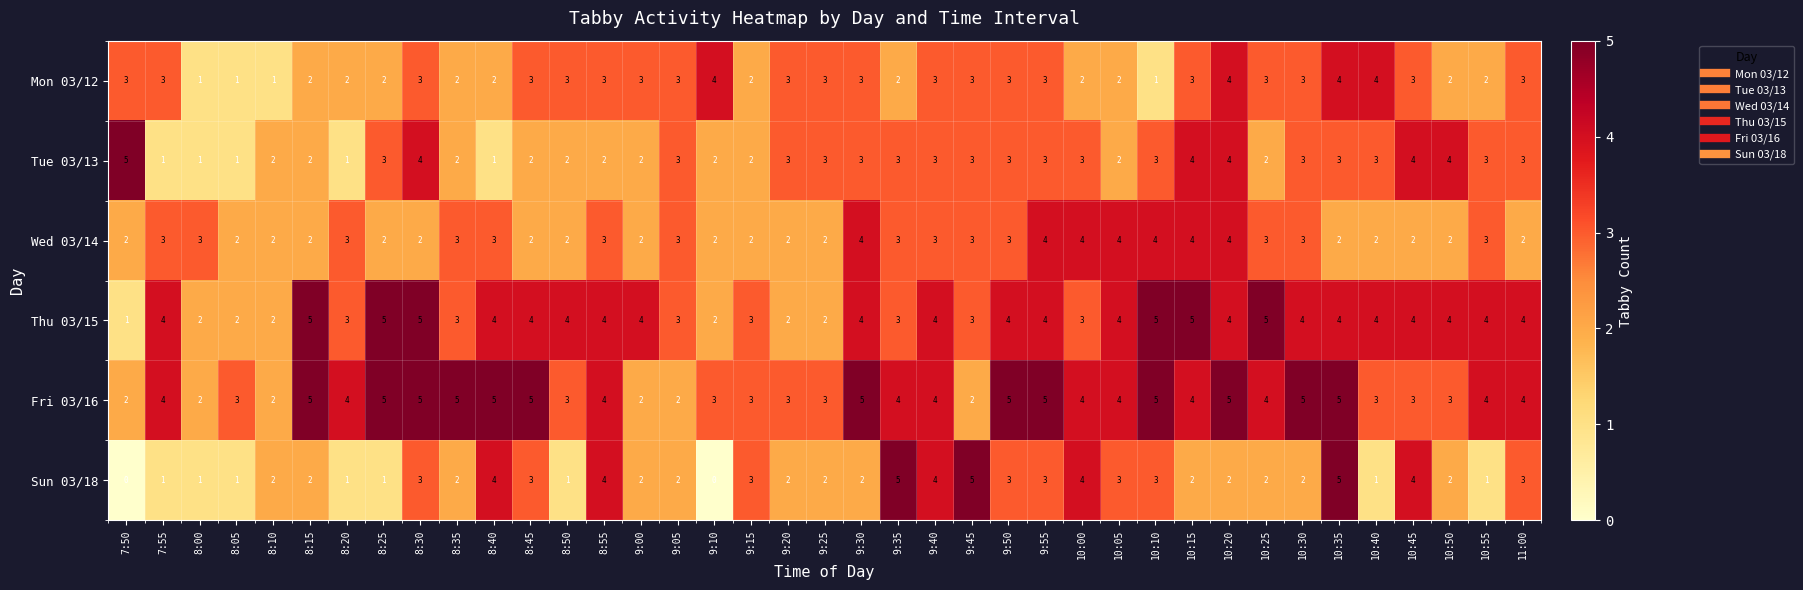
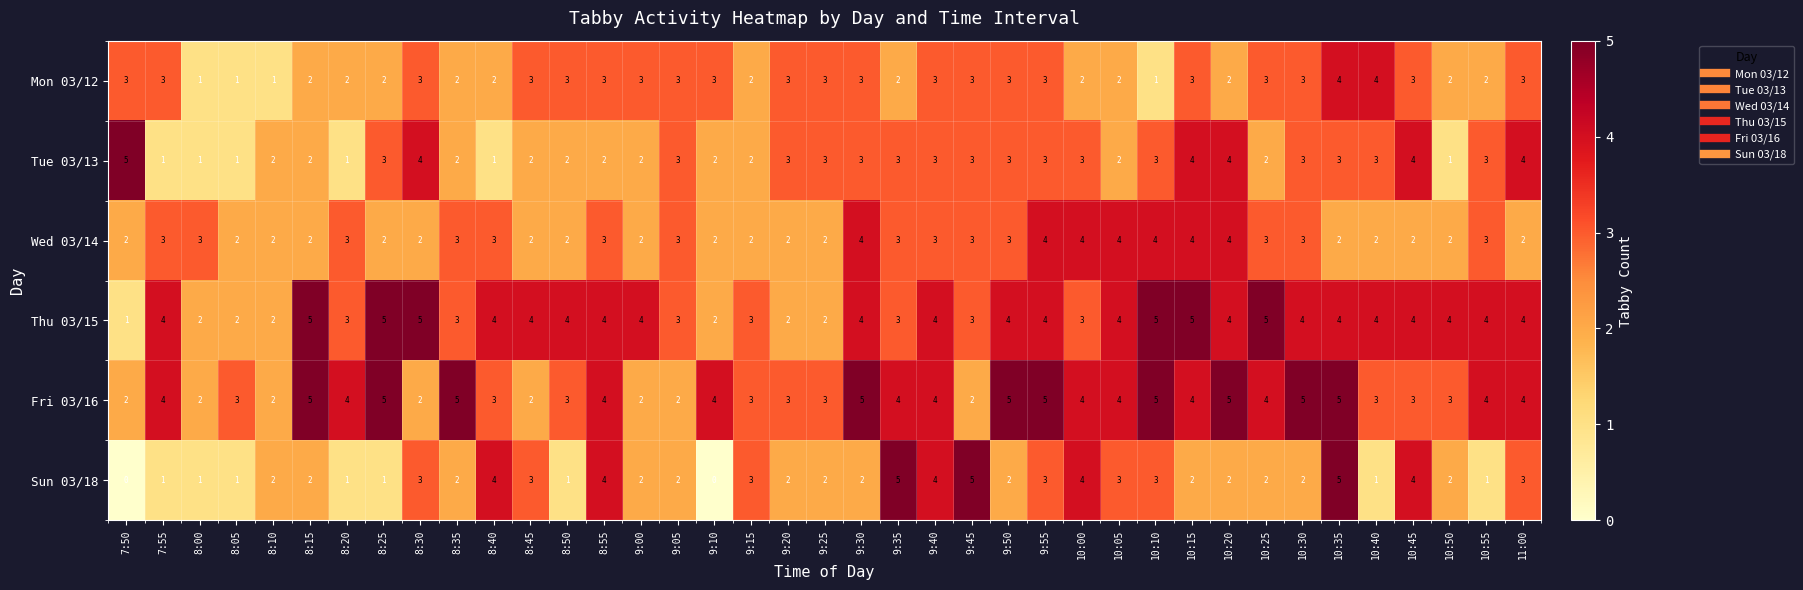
Mon 03/12, 9:10: 4 -> 3
Mon 03/12, 10:20: 4 -> 2
Tue 03/13, 10:50: 4 -> 1
Tue 03/13, 11:00: 3 -> 4
Fri 03/16, 8:30: 5 -> 2
Fri 03/16, 8:40: 5 -> 3
Fri 03/16, 8:45: 5 -> 2
Fri 03/16, 9:10: 3 -> 4
Sun 03/18, 9:50: 3 -> 2
